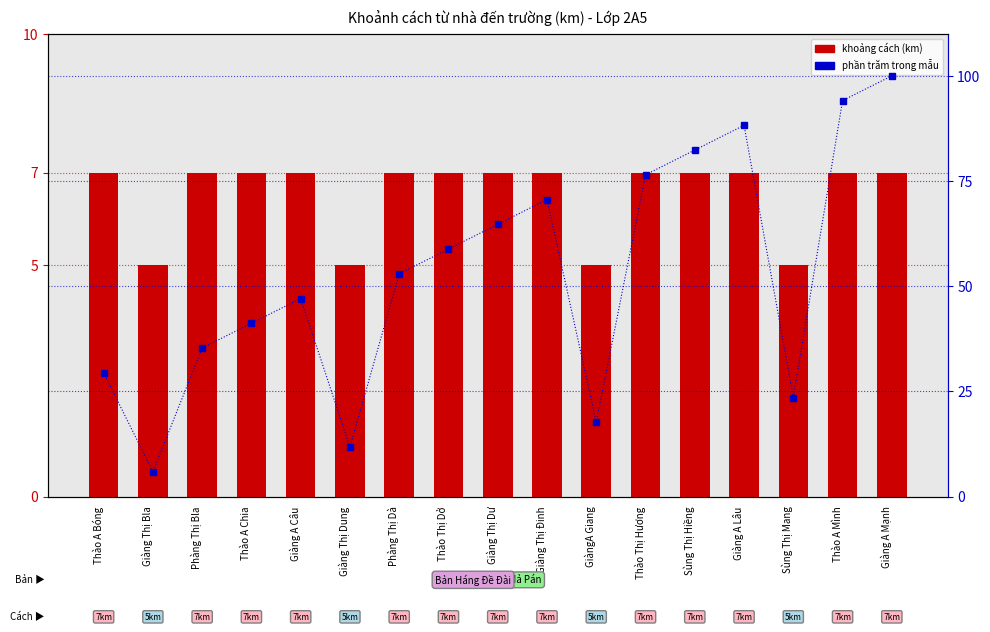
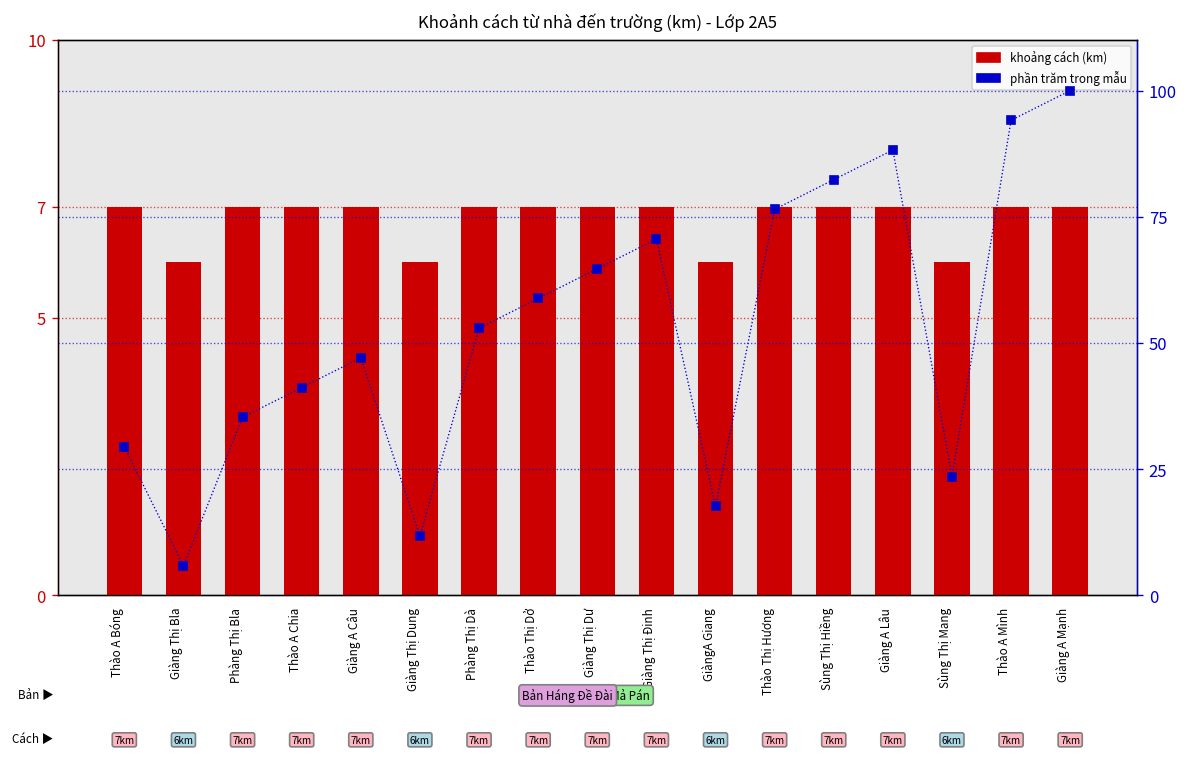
khoảng cách (km), Giàng Thị Bla: 5 -> 6
khoảng cách (km), Giàng Thị Dung: 5 -> 6
khoảng cách (km), GiàngA Giang: 5 -> 6
khoảng cách (km), Sùng Thị Mang: 5 -> 6
